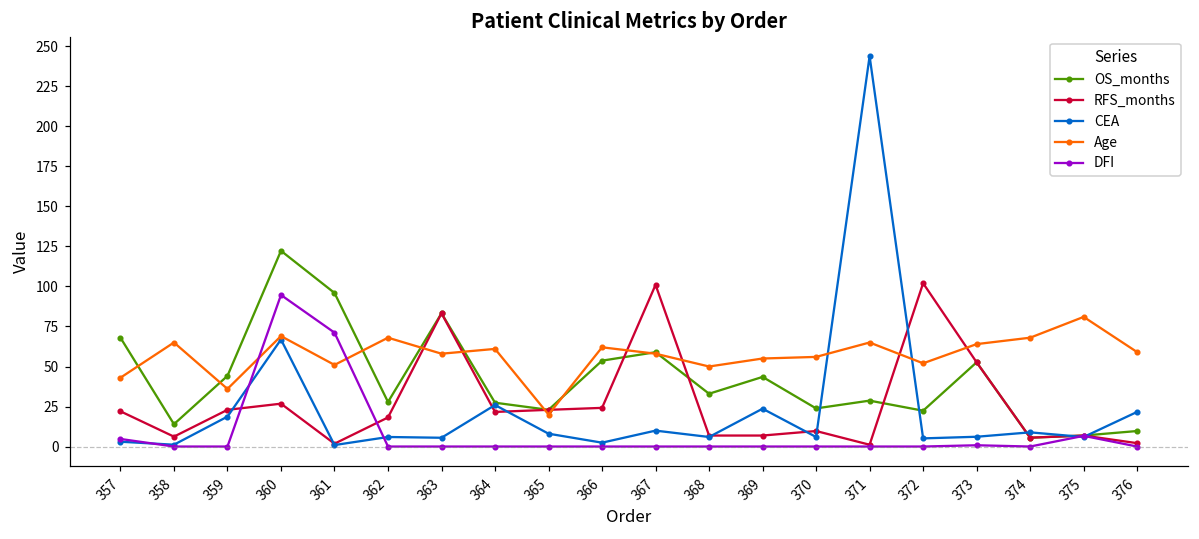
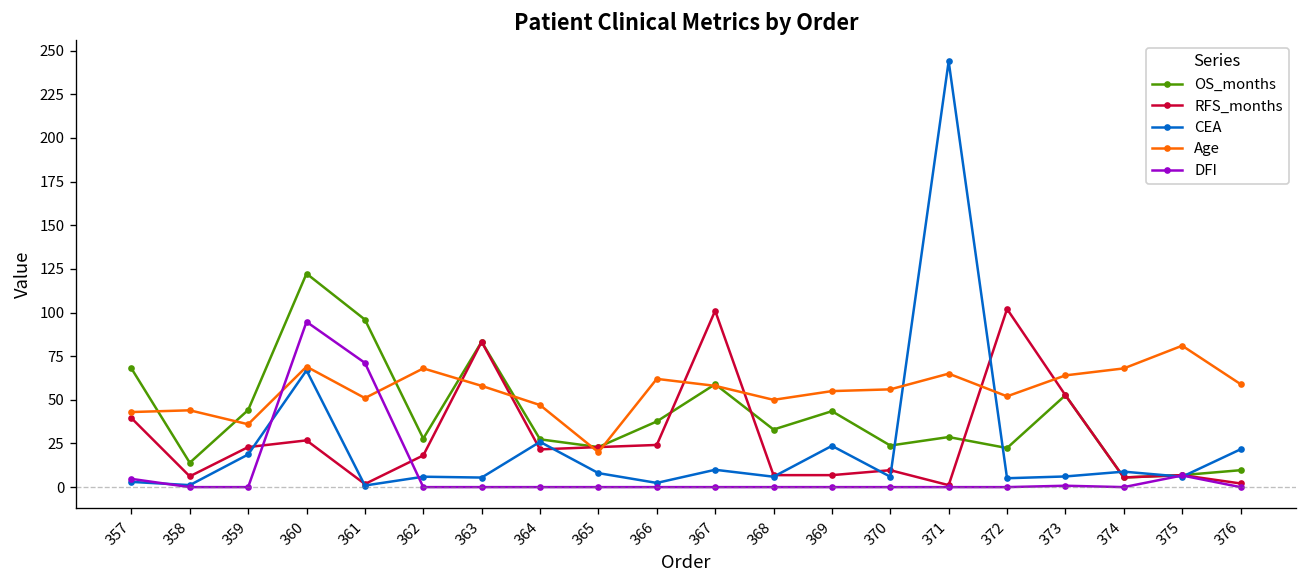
RFS_months, 357: 22 -> 40
Age, 358: 65 -> 44
Age, 364: 61 -> 47
OS_months, 366: 54 -> 38
